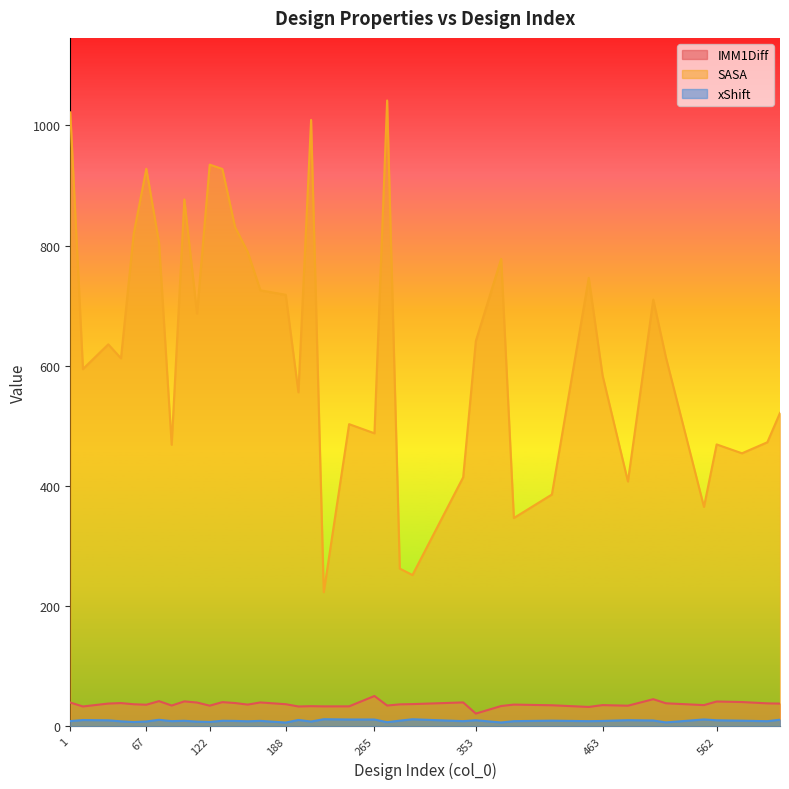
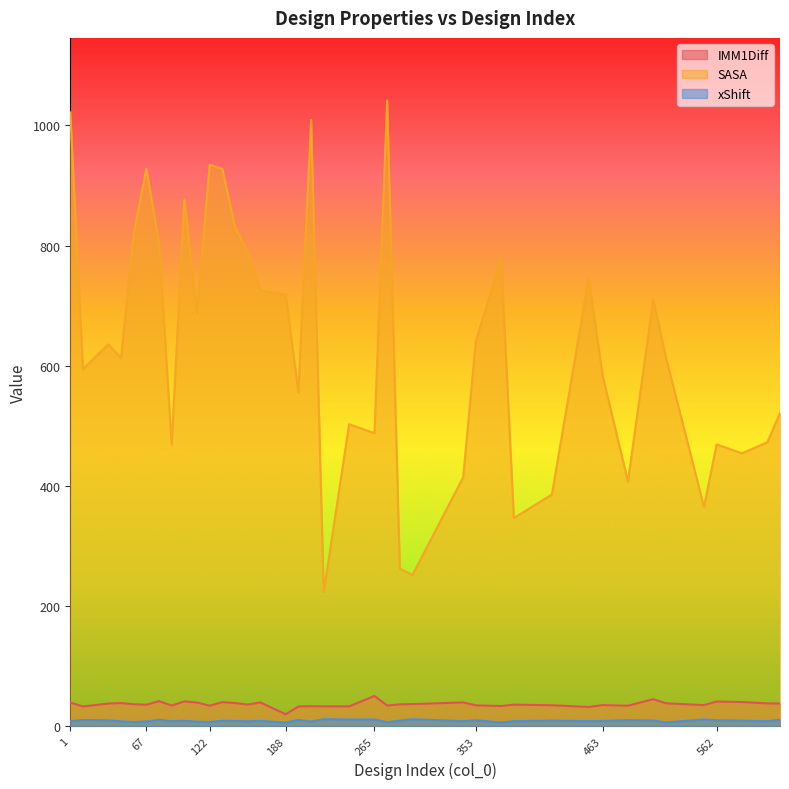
IMM1Diff, 188: 40 -> 20
IMM1Diff, 353: 20 -> 30
